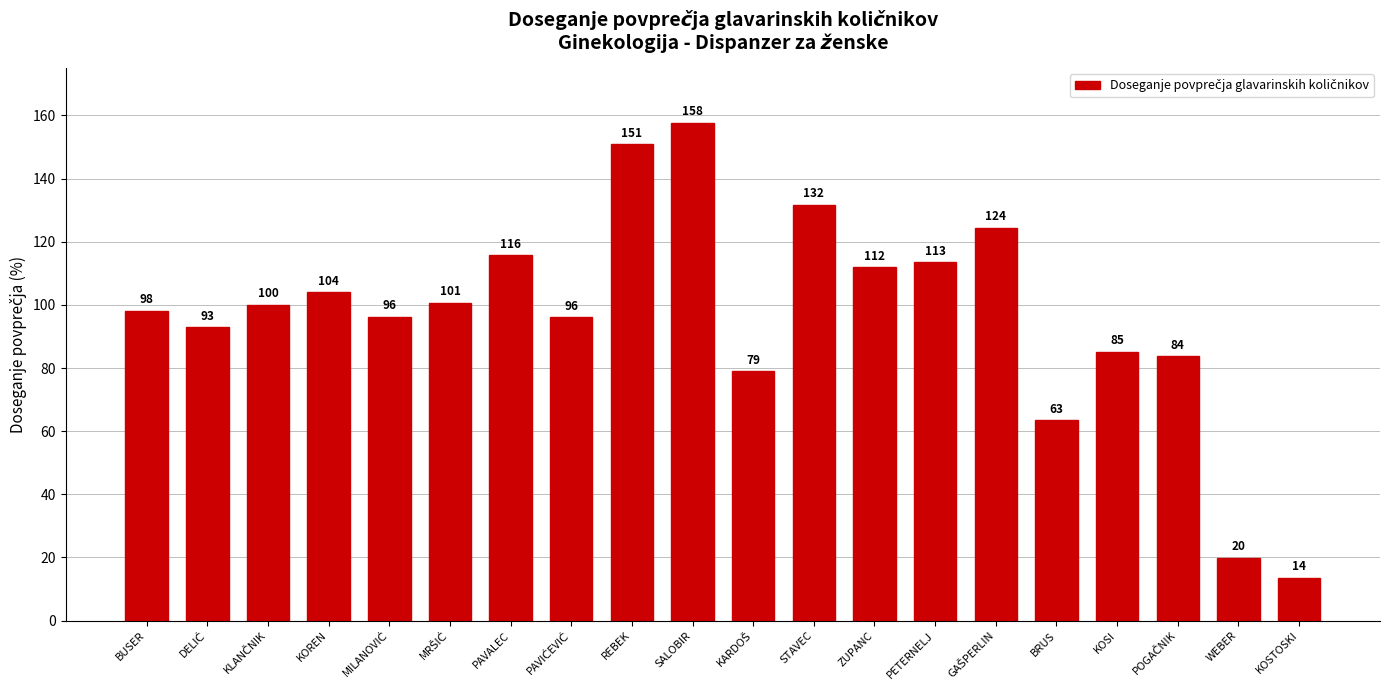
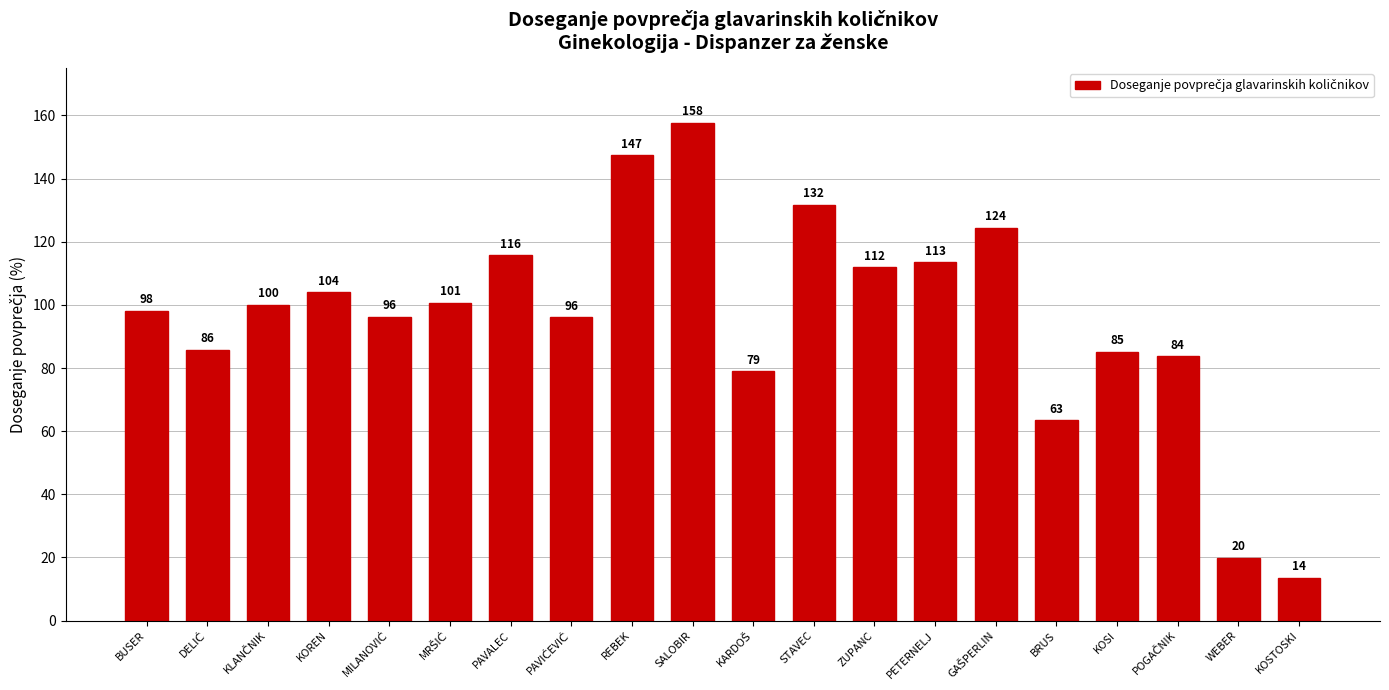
DELIĆ: 93 -> 86
REBEK: 151 -> 147
